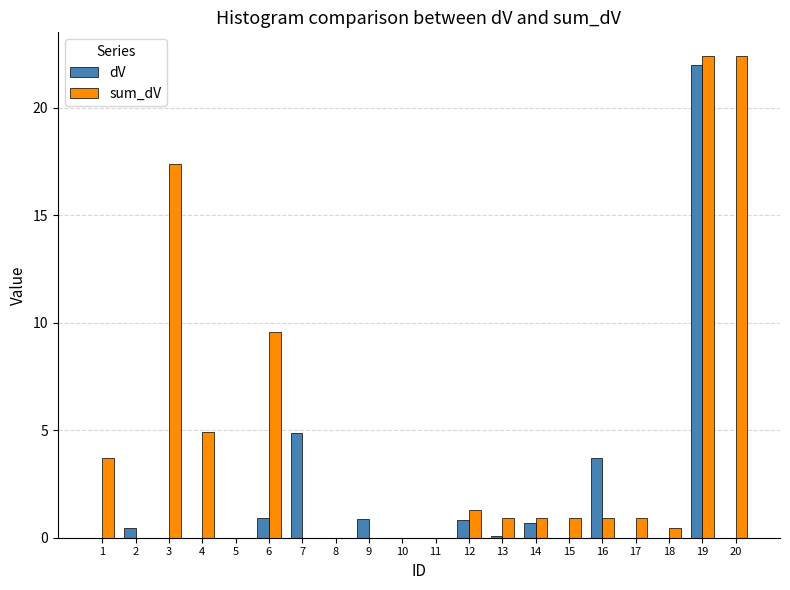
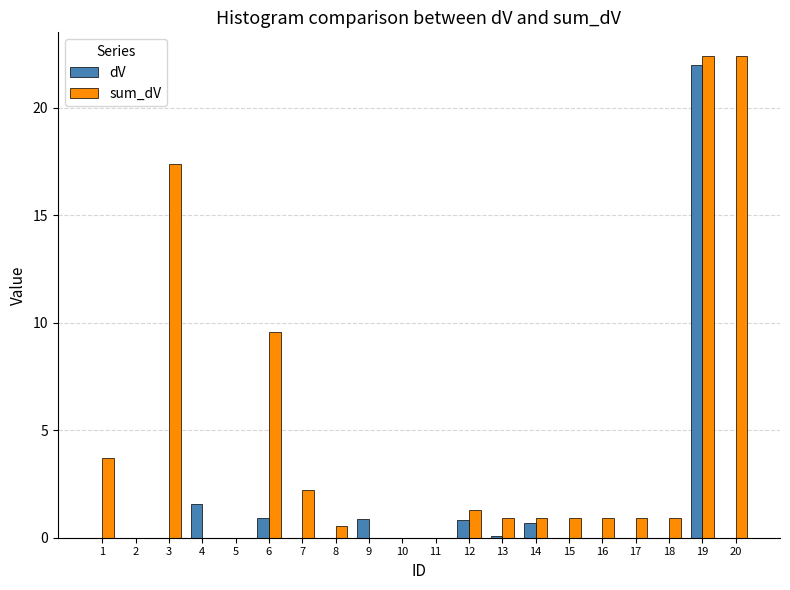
dV, 2: 0.4 -> 0.0
dV, 4: 0.0 -> 1.6
sum_dV, 4: 4.9 -> 0.0
dV, 7: 4.9 -> 0.0
sum_dV, 7: 0.0 -> 2.2
sum_dV, 8: 0.0 -> 0.5
dV, 16: 3.7 -> 0.0
sum_dV, 18: 0.4 -> 0.9
